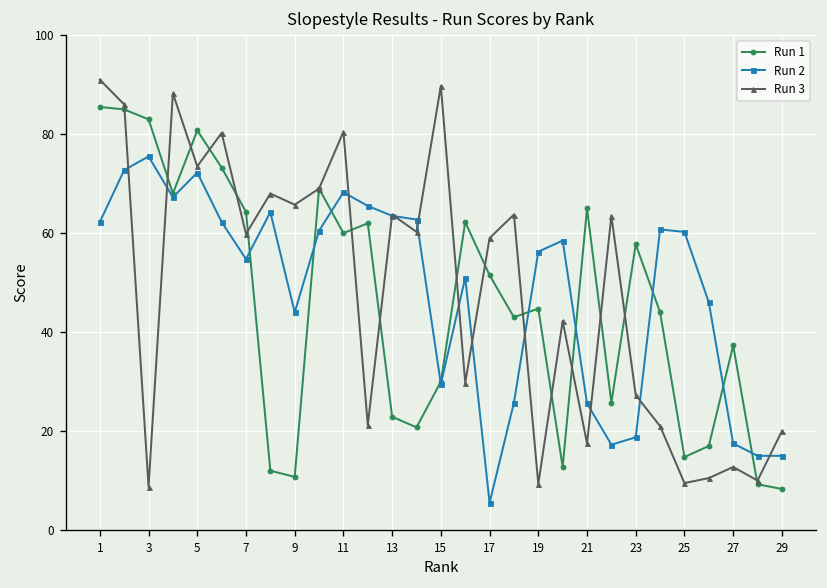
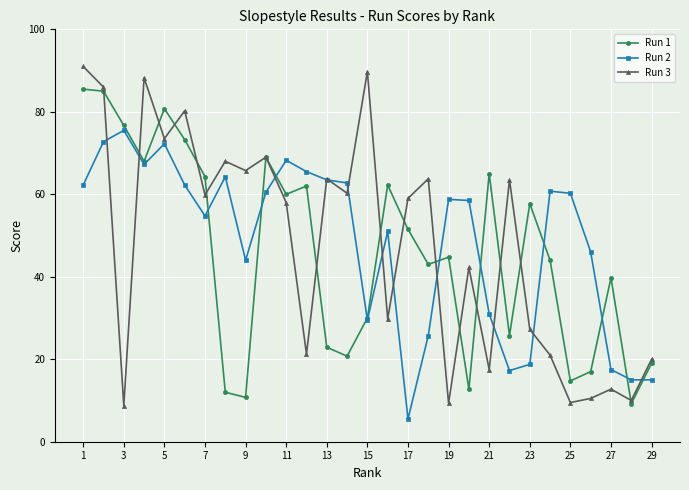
Run 1, 3: 83 -> 77
Run 3, 11: 81 -> 58
Run 2, 19: 56 -> 59
Run 2, 21: 26 -> 31
Run 1, 27: 37 -> 40
Run 1, 29: 8 -> 19
